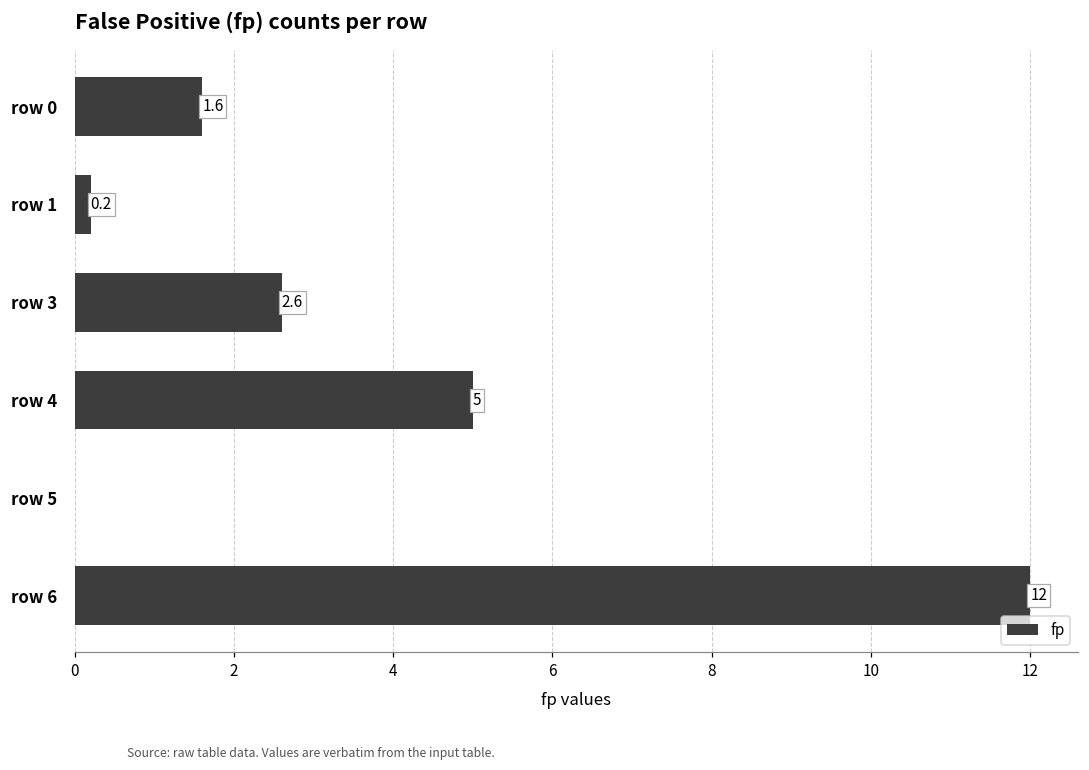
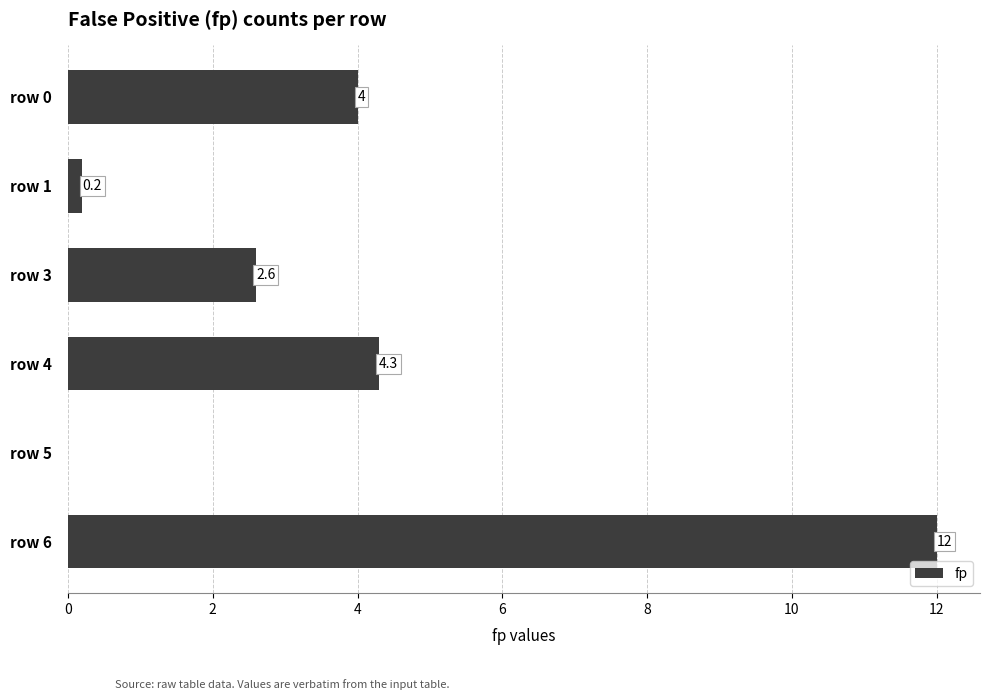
row 0: 1.6 -> 4
row 4: 5 -> 4.3
